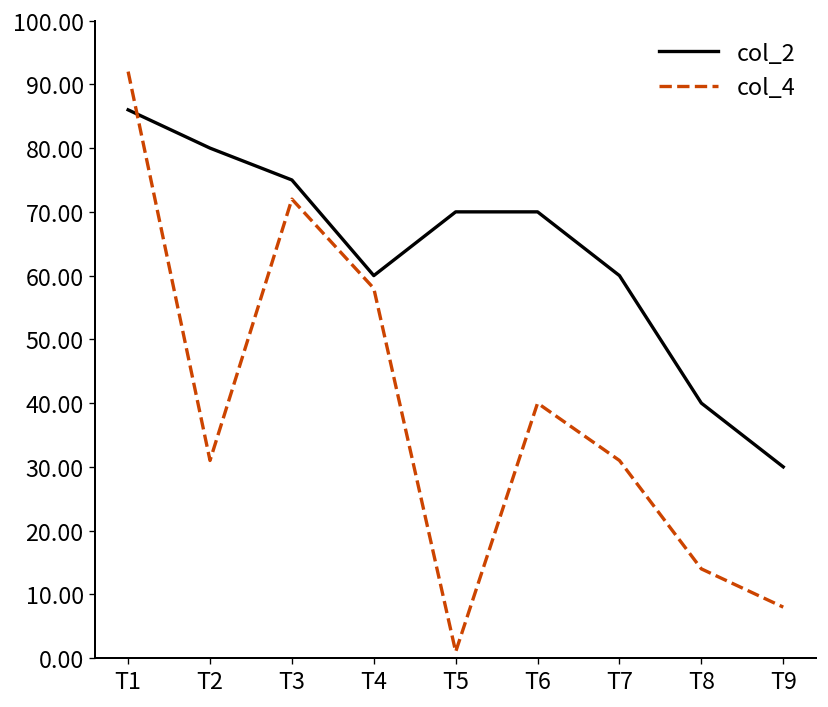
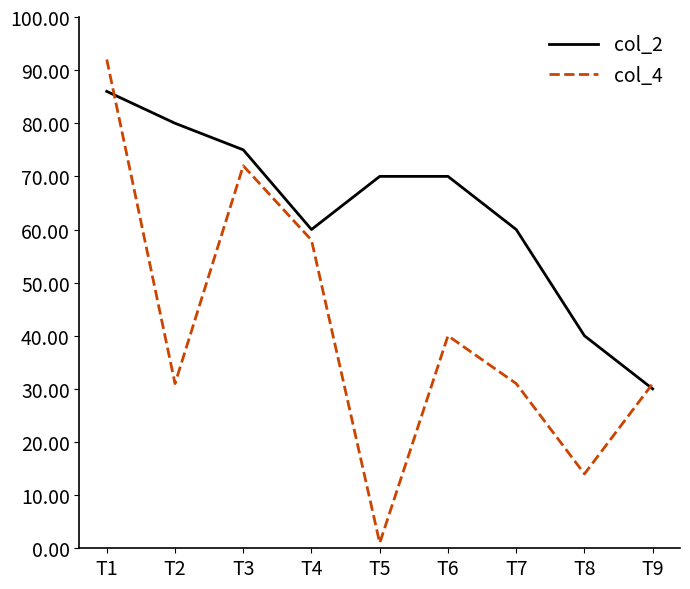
col_4, T9: 8 -> 31
